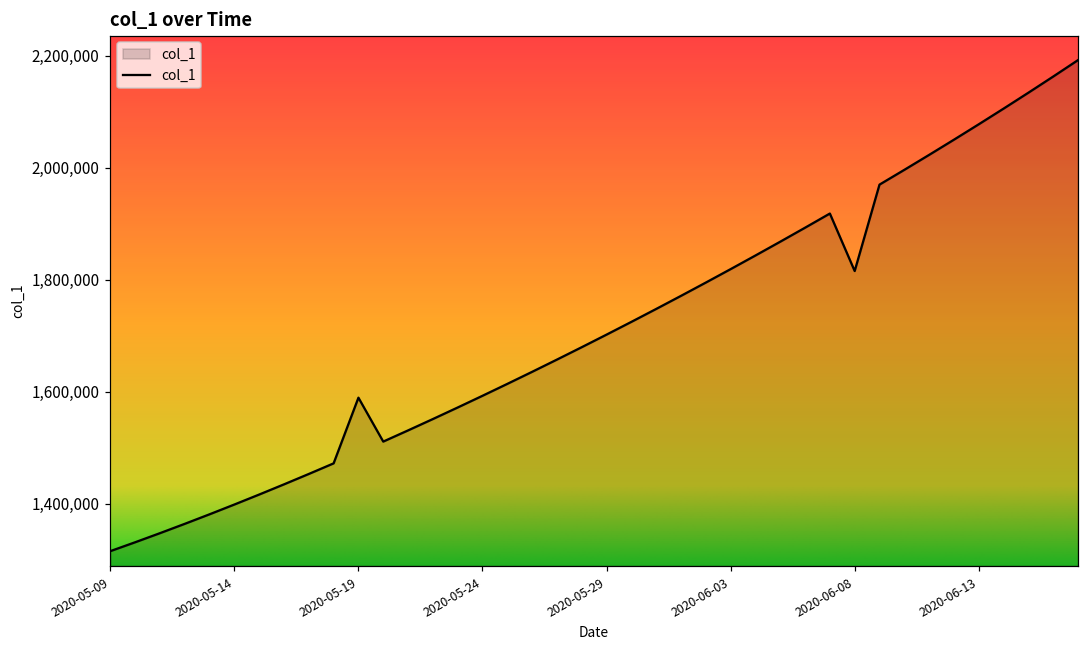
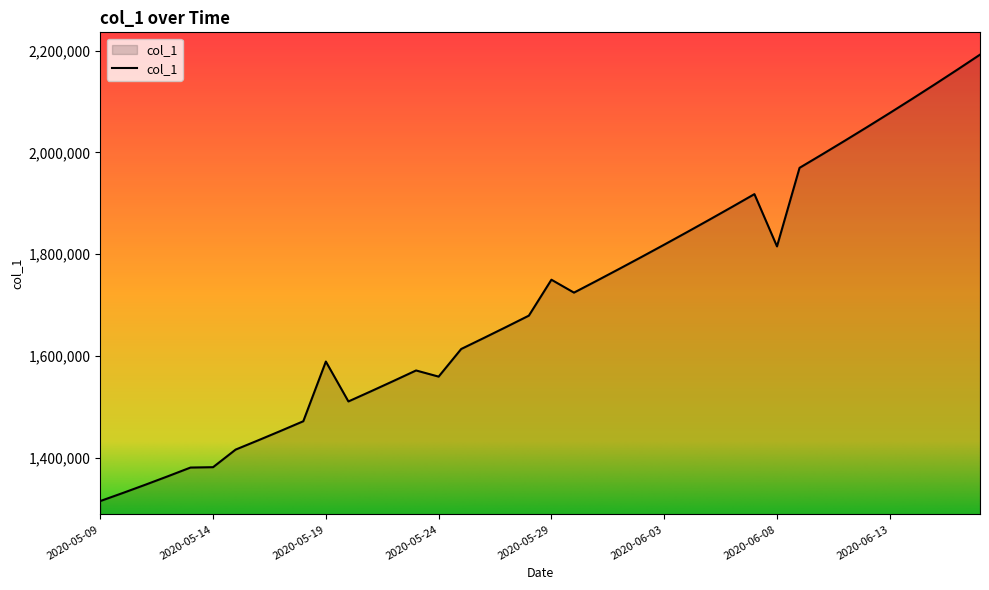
2020-05-14: 1,400,000 -> 1,380,000
2020-05-24: 1,590,000 -> 1,560,000
2020-05-29: 1,700,000 -> 1,750,000
